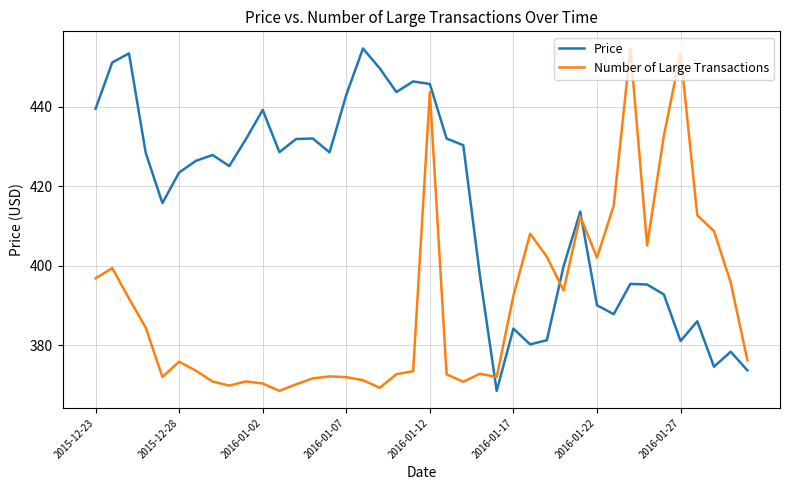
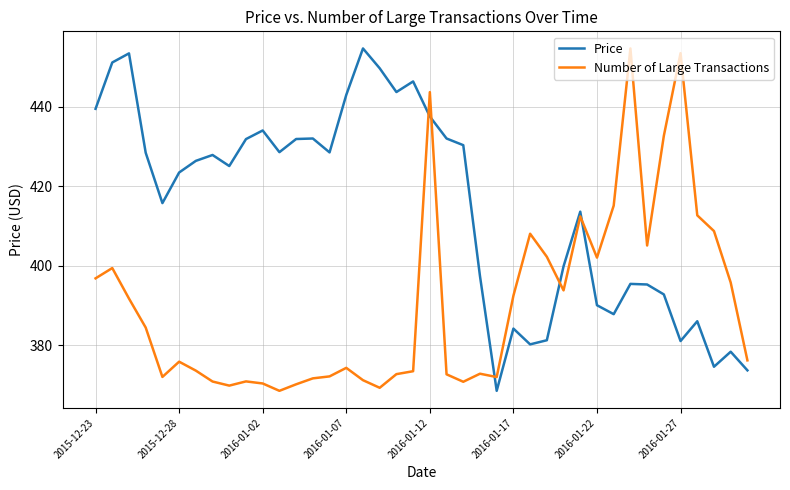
Price, 2016-01-02: 439 -> 434
Number of Large Transactions, 2016-01-07: 372 -> 374
Price, 2016-01-12: 446 -> 438
